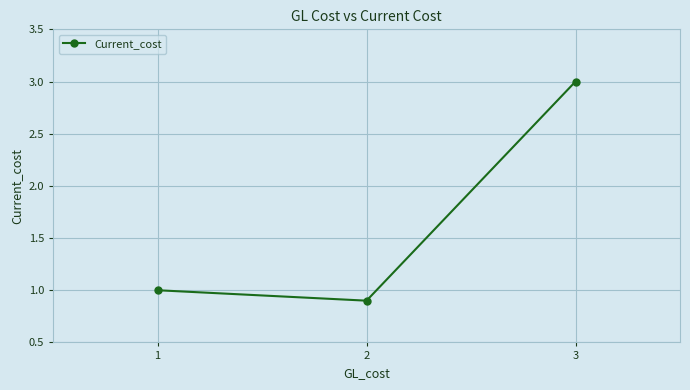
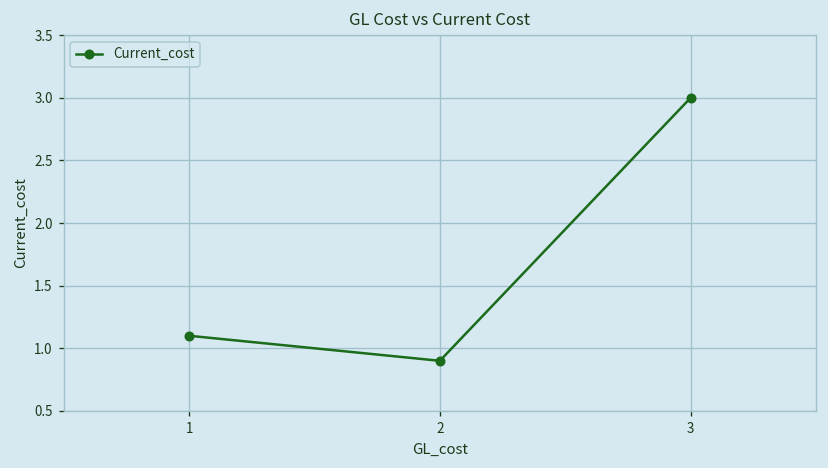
1: 1.0 -> 1.1
